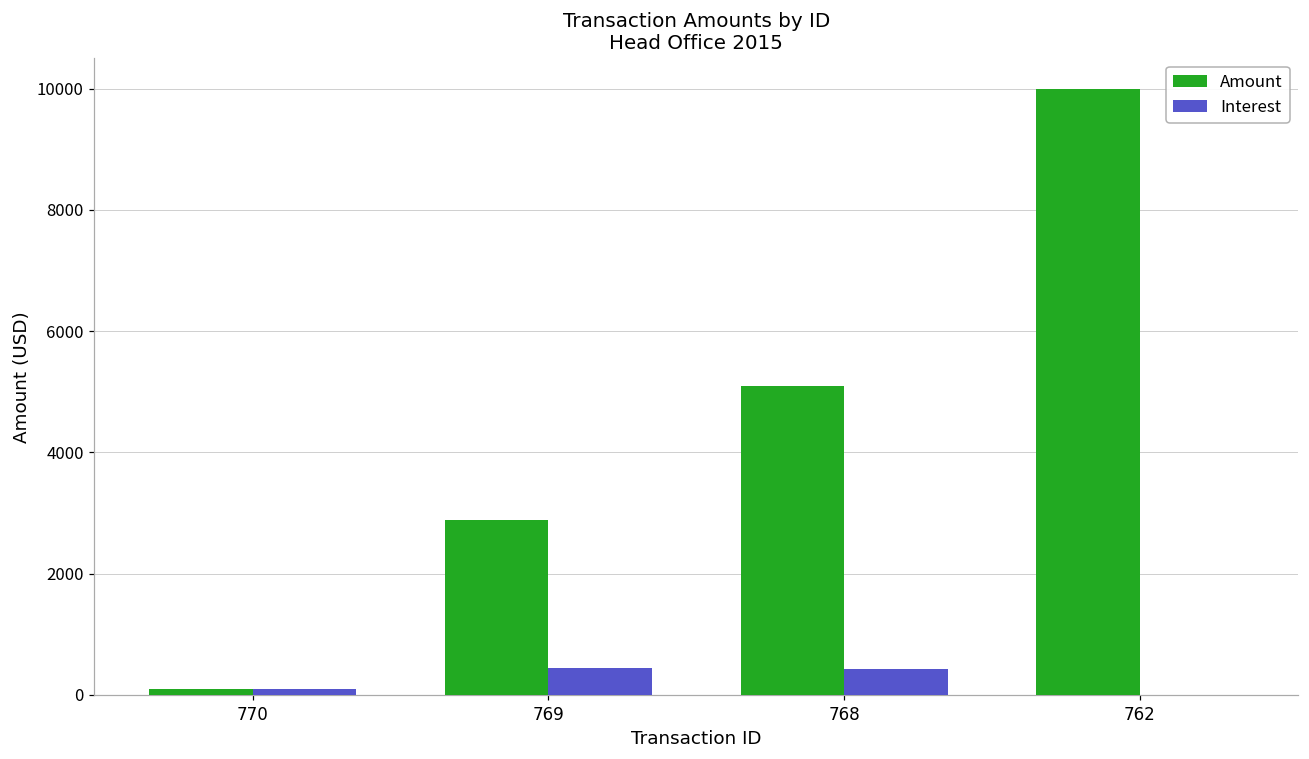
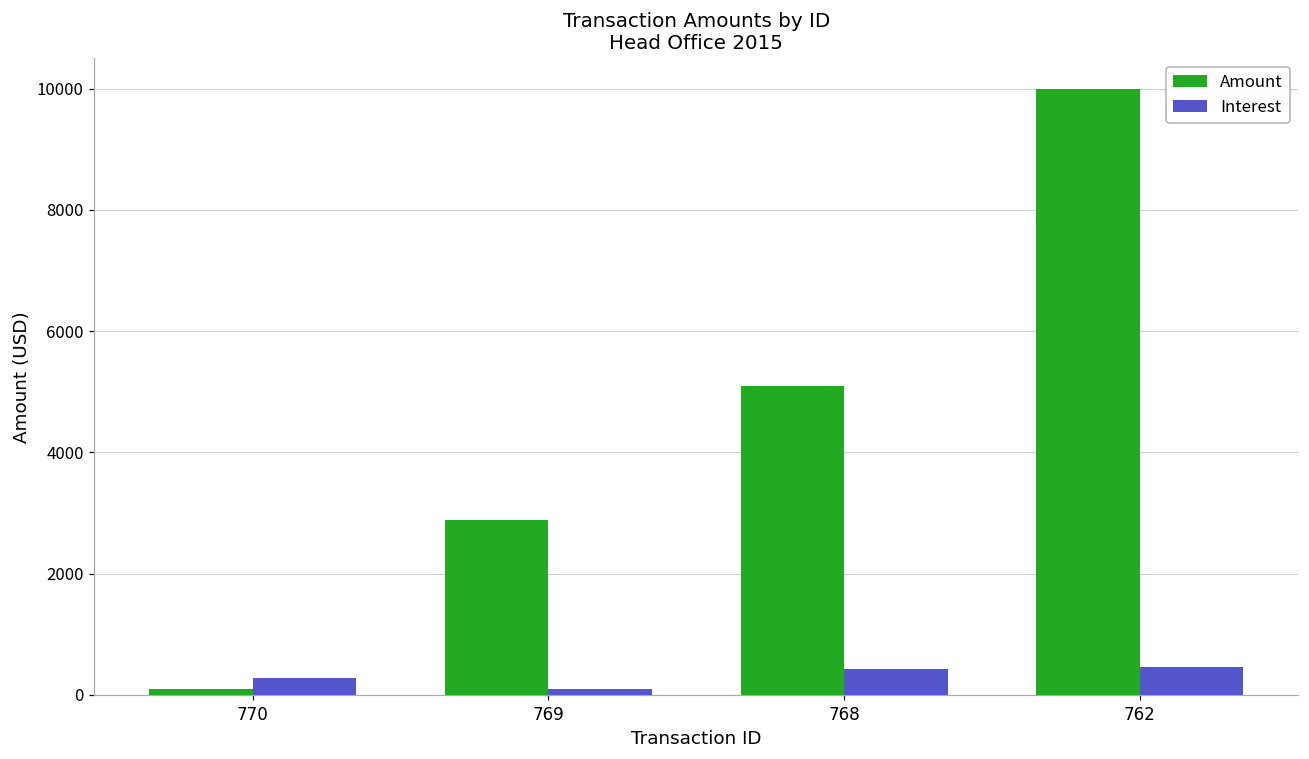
Interest, 770: 100 -> 300
Interest, 769: 400 -> 100
Interest, 762: 0 -> 500
